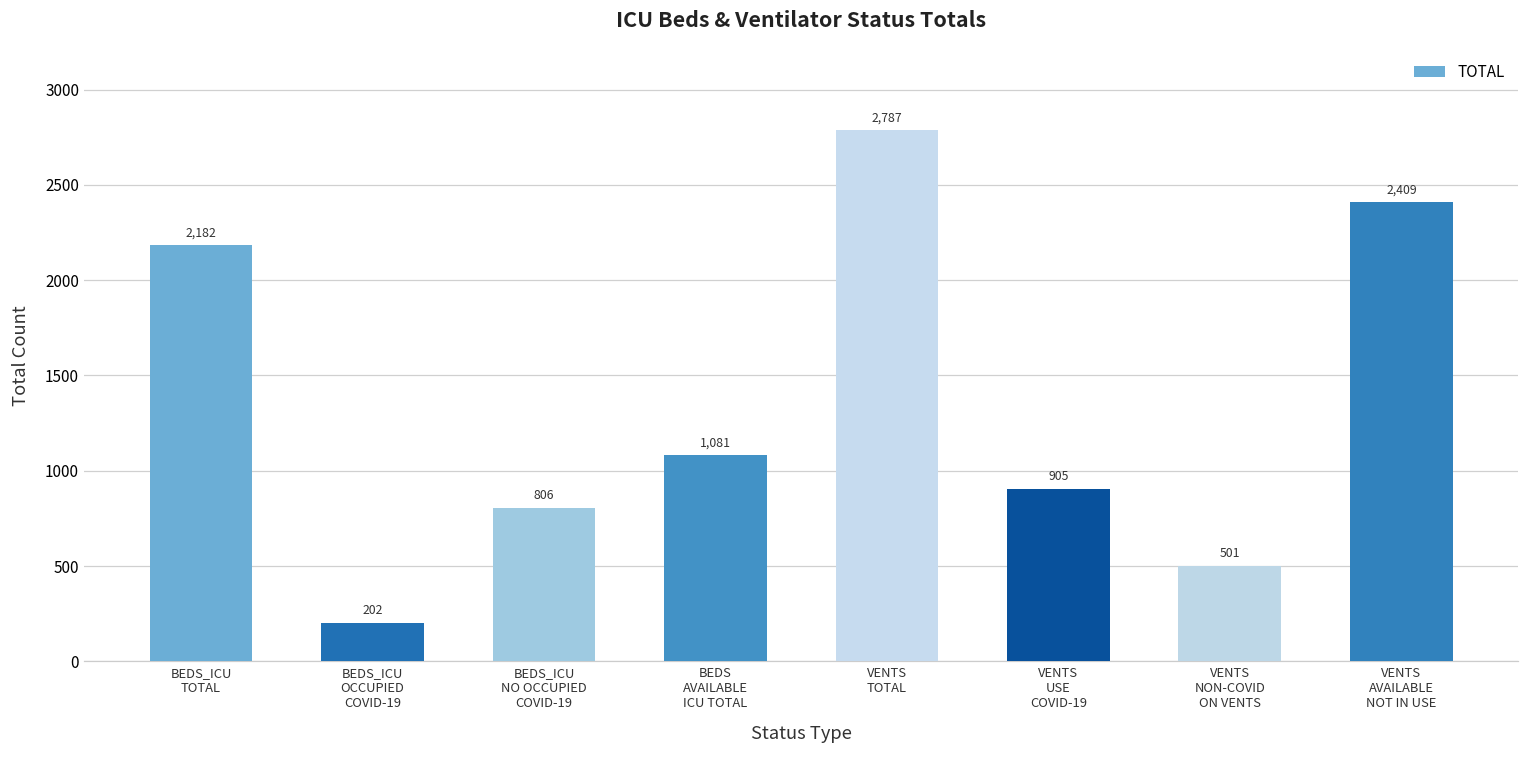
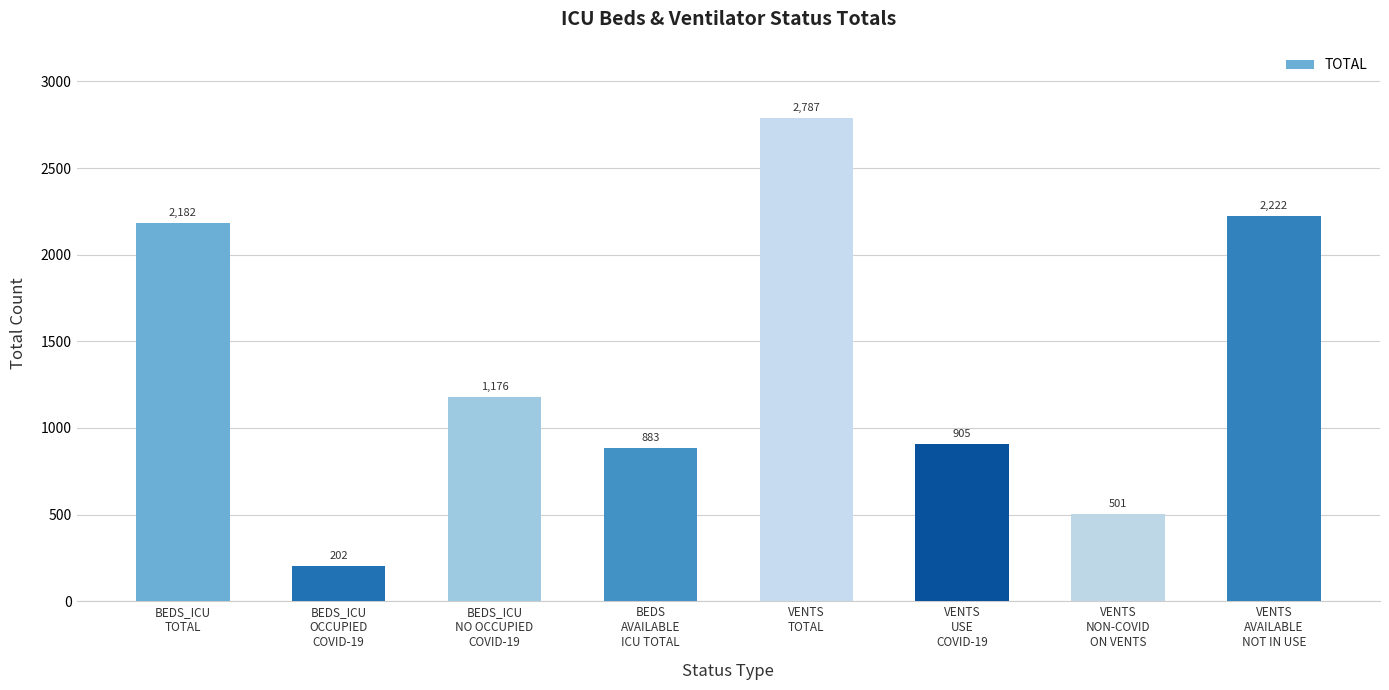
BEDS_ICU NO OCCUPIED COVID-19: 806 -> 1,176
BEDS AVAILABLE ICU TOTAL: 1,081 -> 883
VENTS AVAILABLE NOT IN USE: 2,409 -> 2,222
